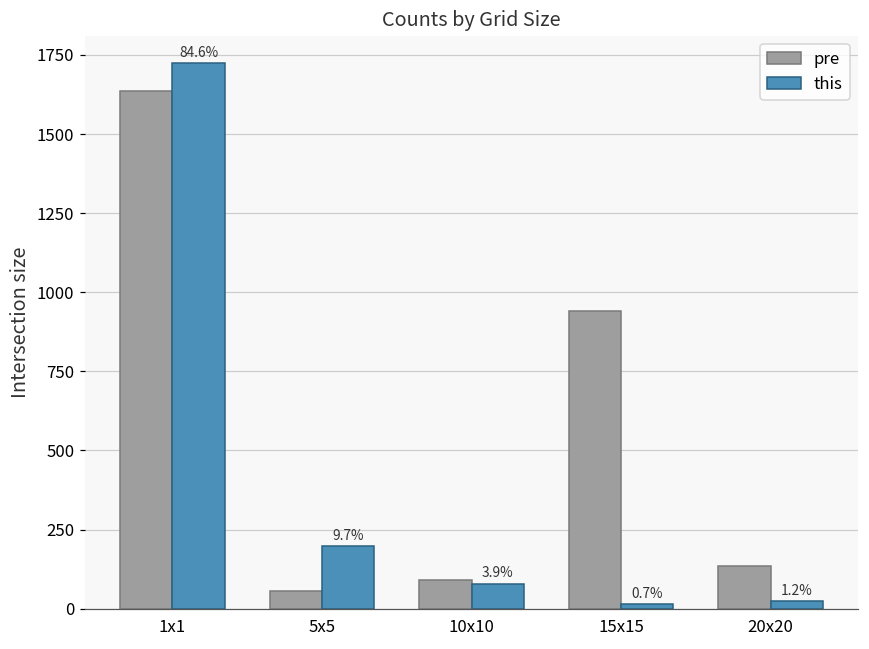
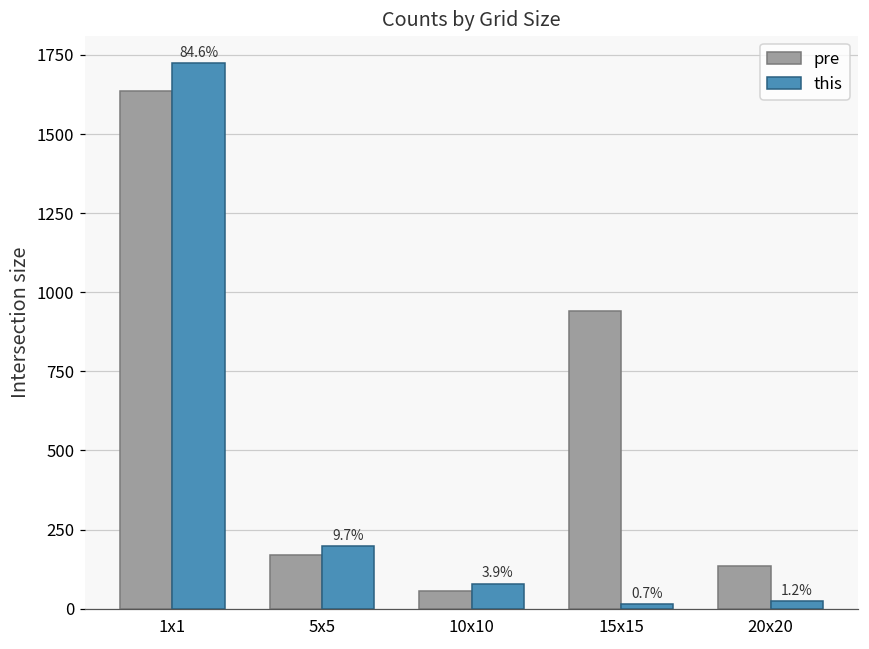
pre, 5x5: 60 -> 170
pre, 10x10: 90 -> 60
